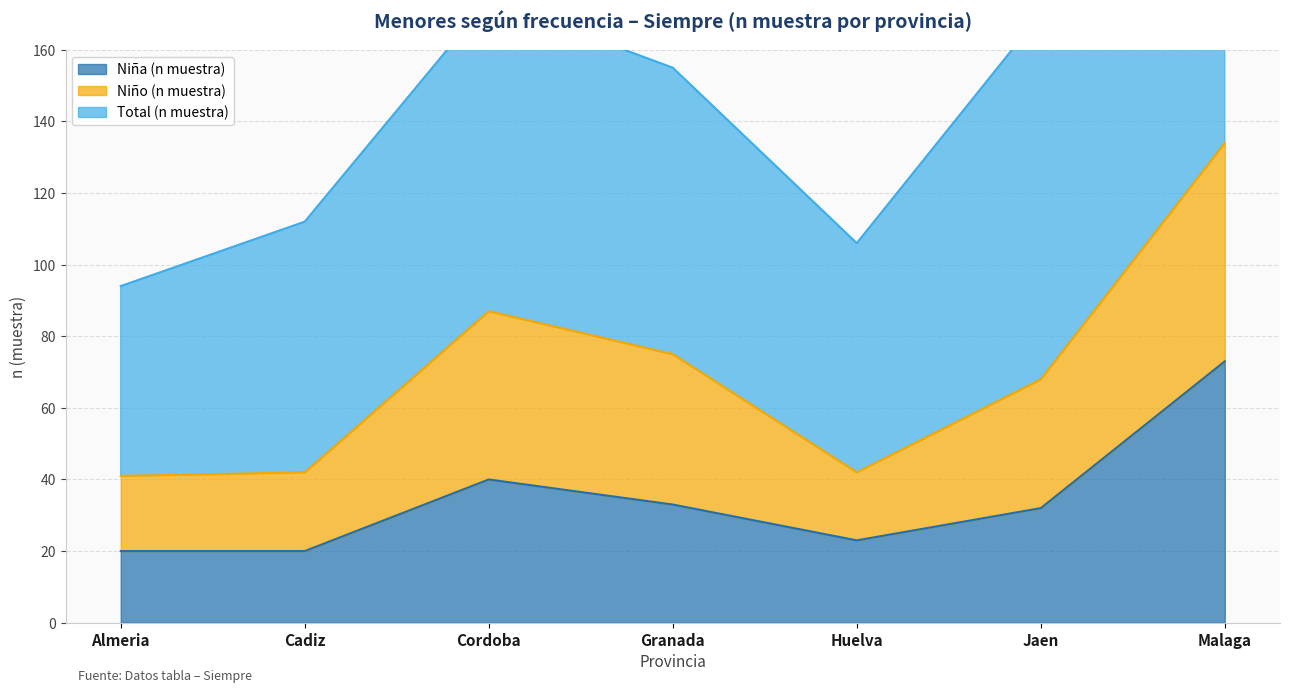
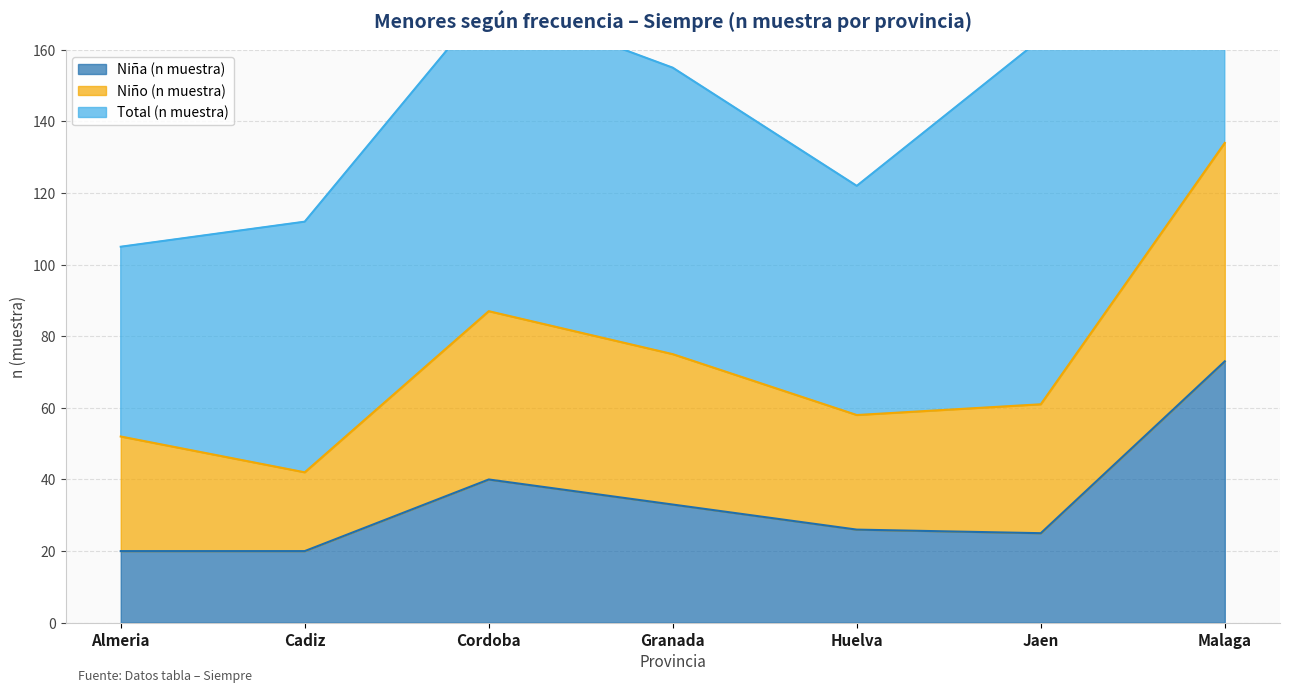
Niño (n muestra), Almeria: 21 -> 32
Niña (n muestra), Huelva: 23 -> 26
Niño (n muestra), Huelva: 19 -> 32
Niña (n muestra), Jaen: 32 -> 25
